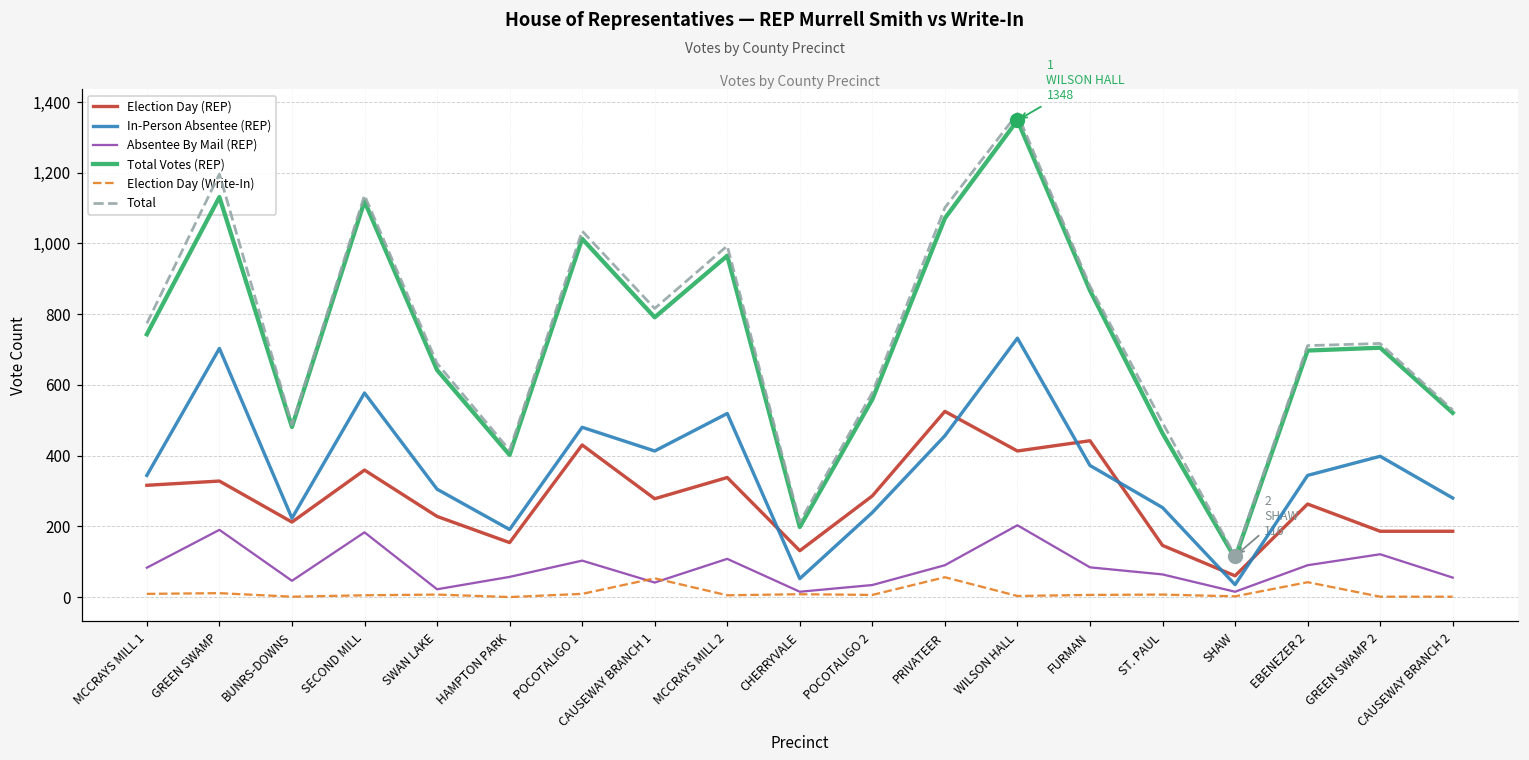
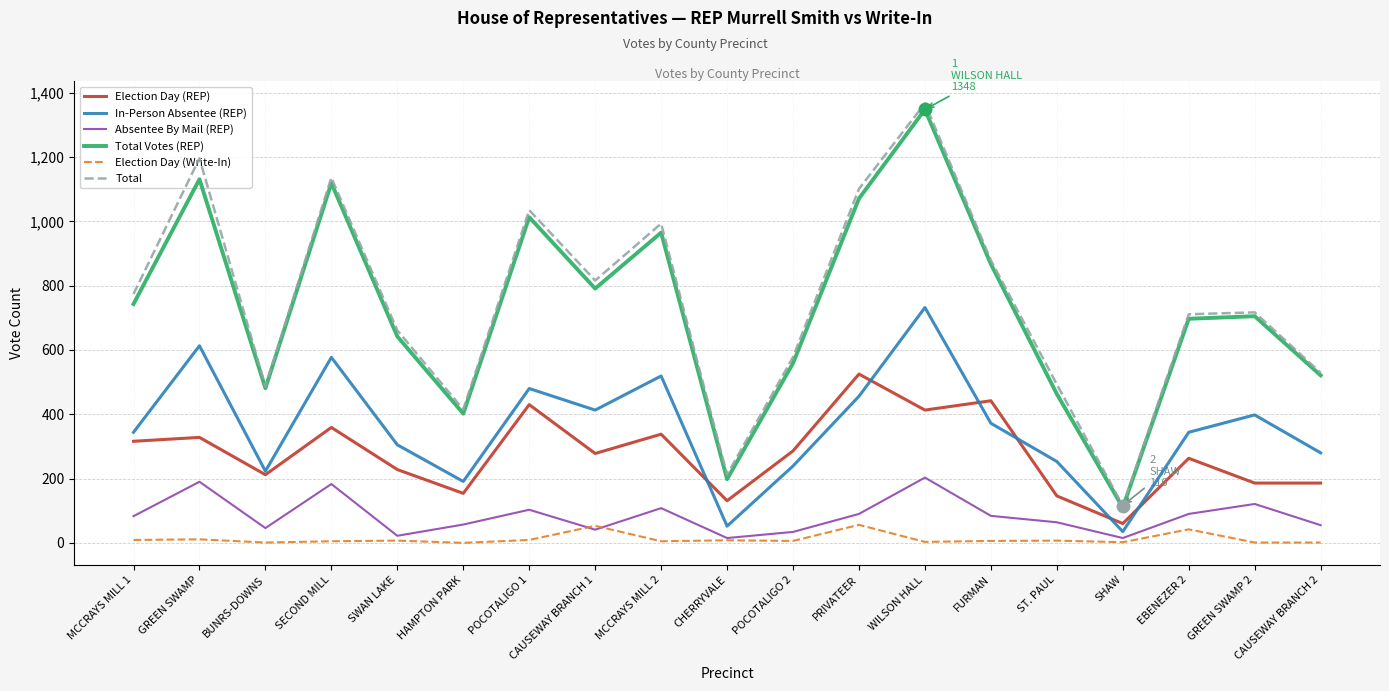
In-Person Absentee (REP), GREEN SWAMP: 700 -> 610
